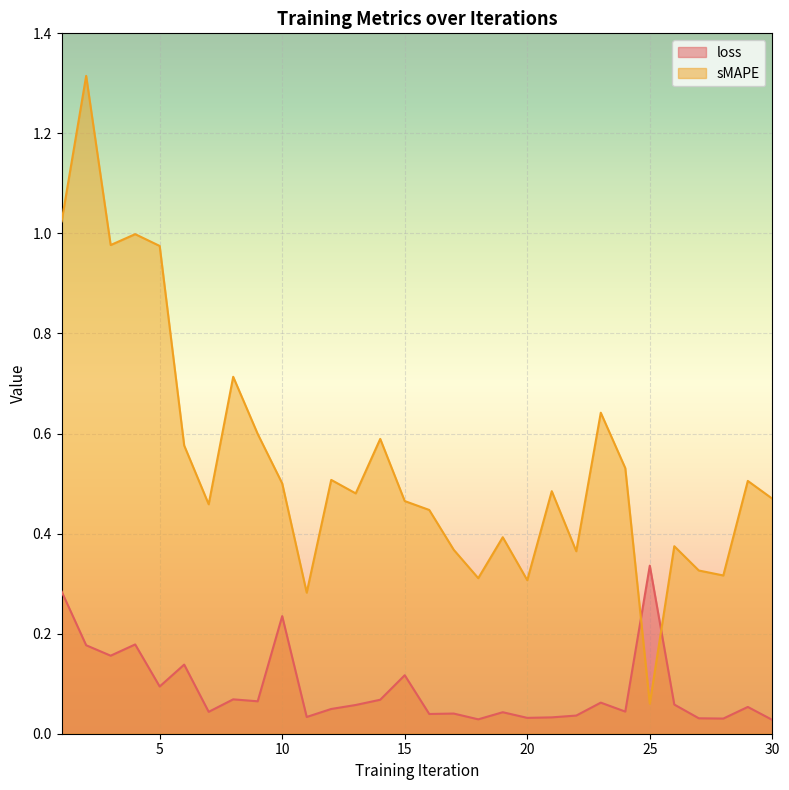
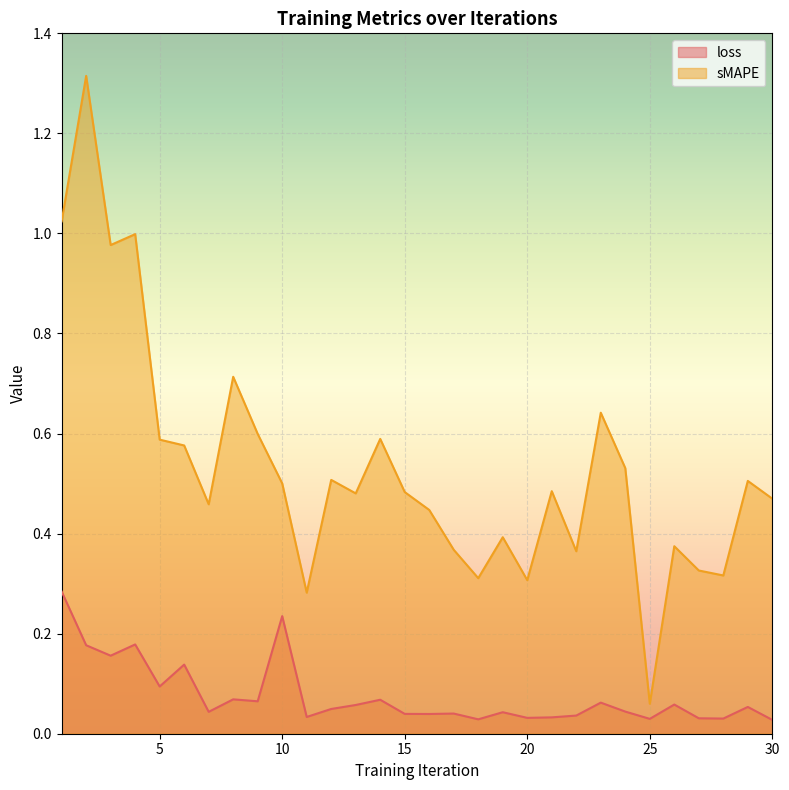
sMAPE, 5: 0.98 -> 0.59
loss, 15: 0.12 -> 0.04
sMAPE, 15: 0.47 -> 0.48
loss, 25: 0.34 -> 0.03
